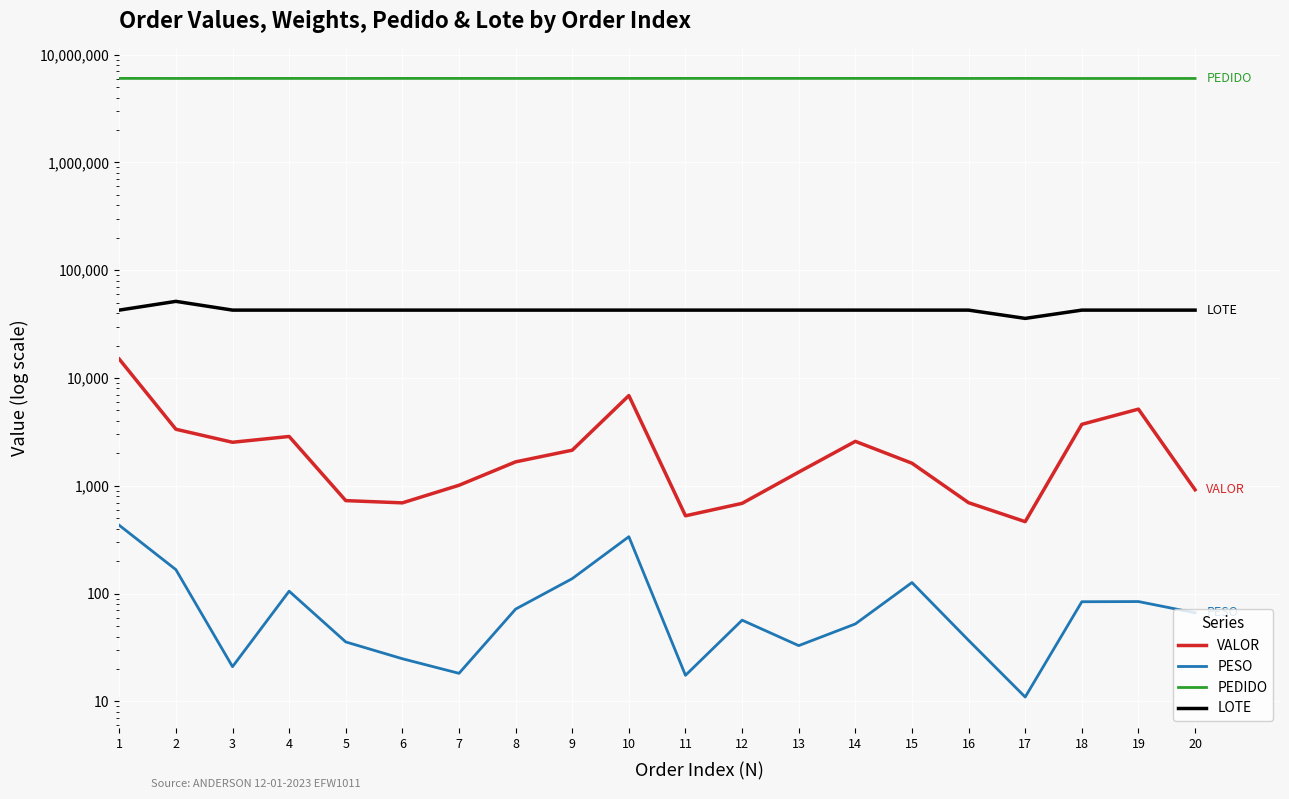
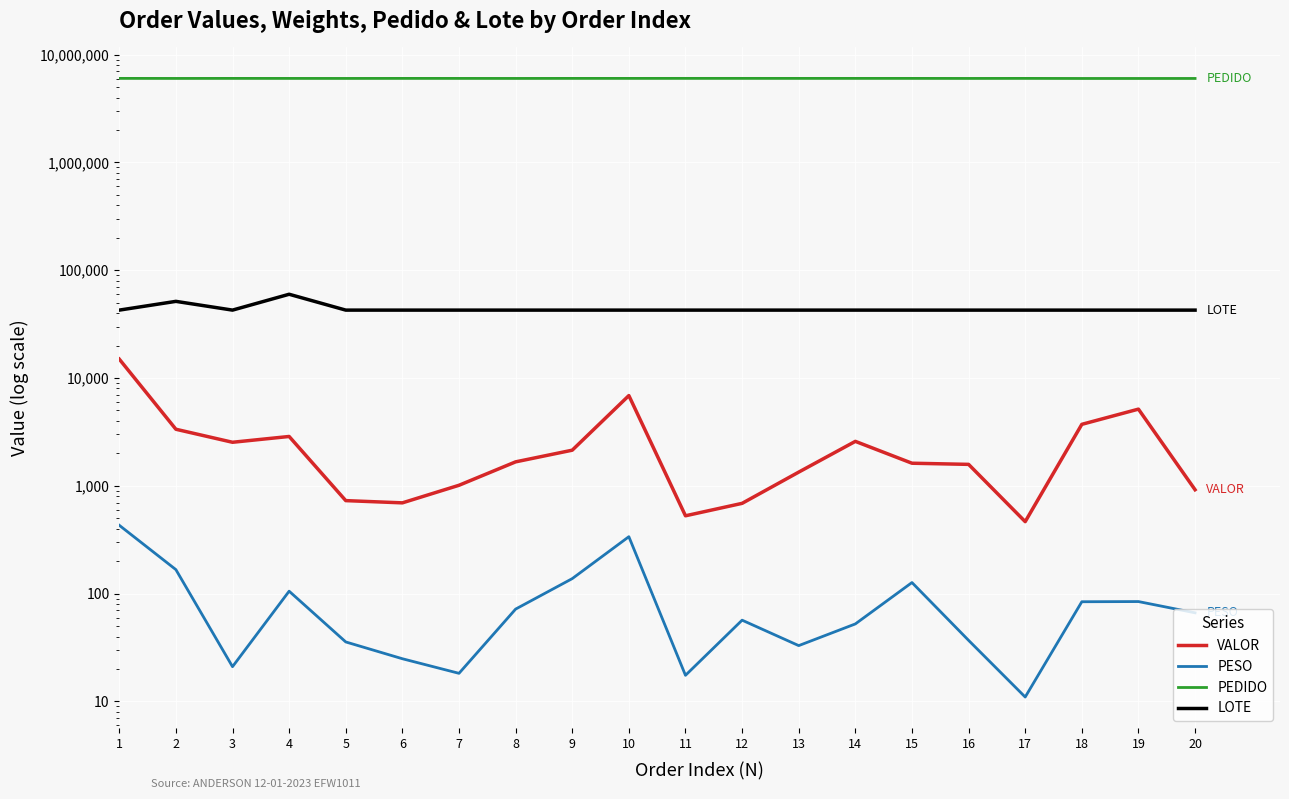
LOTE, 4: 43,000 -> 60,000
VALOR, 16: 700 -> 1,600
LOTE, 17: 36,000 -> 43,000
